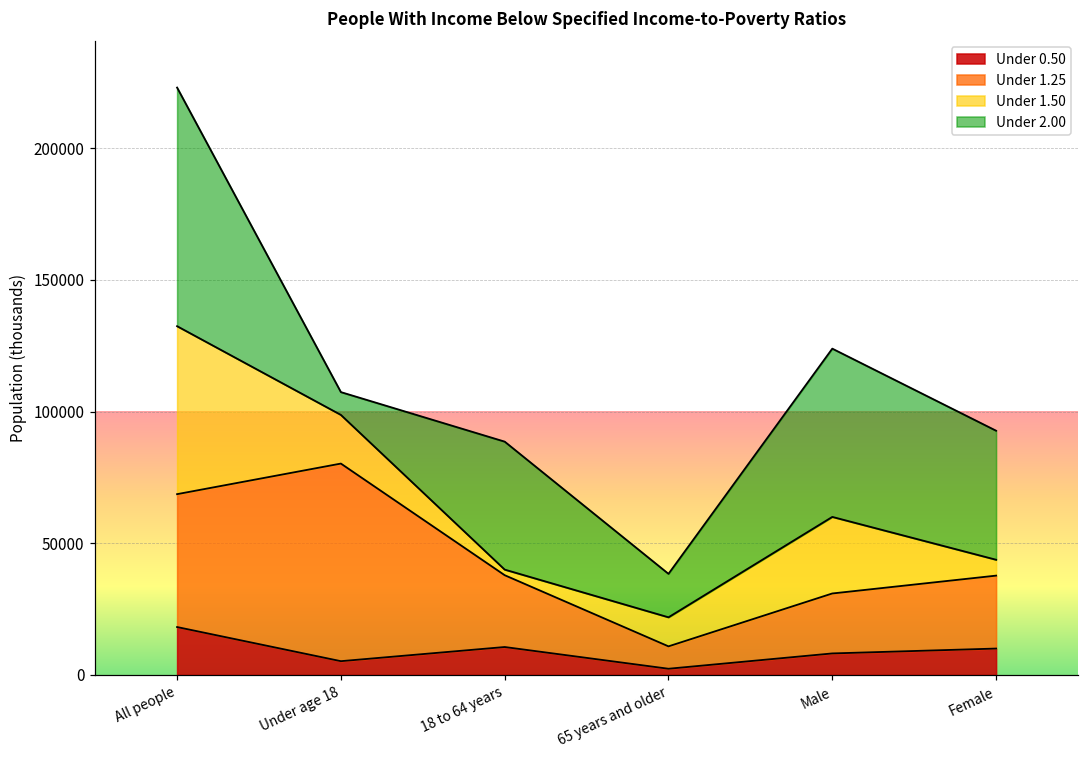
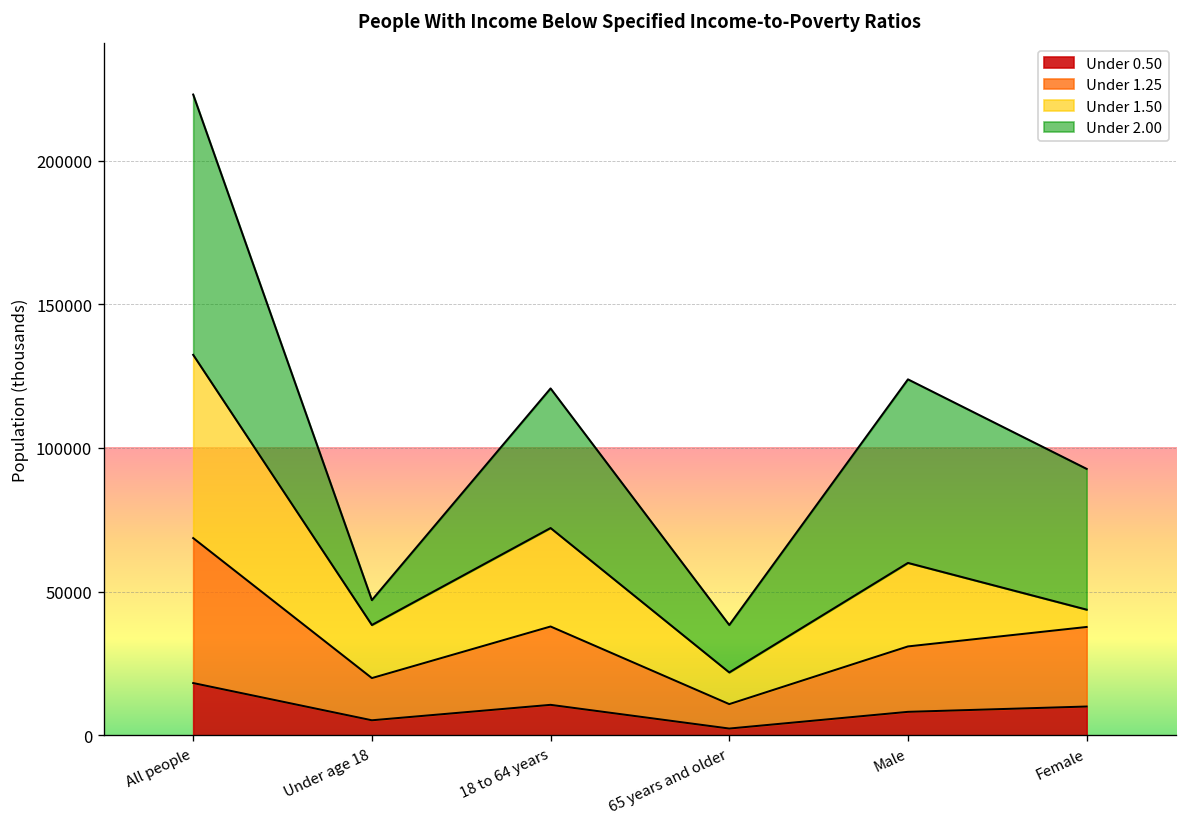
Under 1.25, Under age 18: 75000 -> 15000
Under 1.50, 18 to 64 years: 2000 -> 34000
